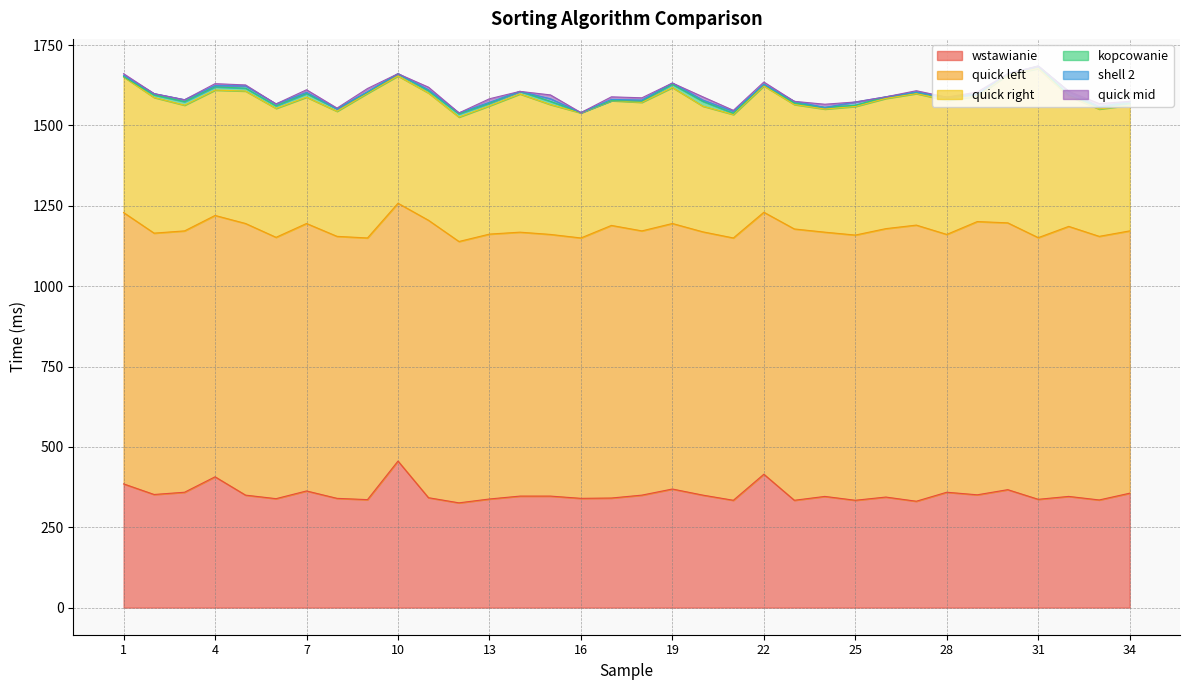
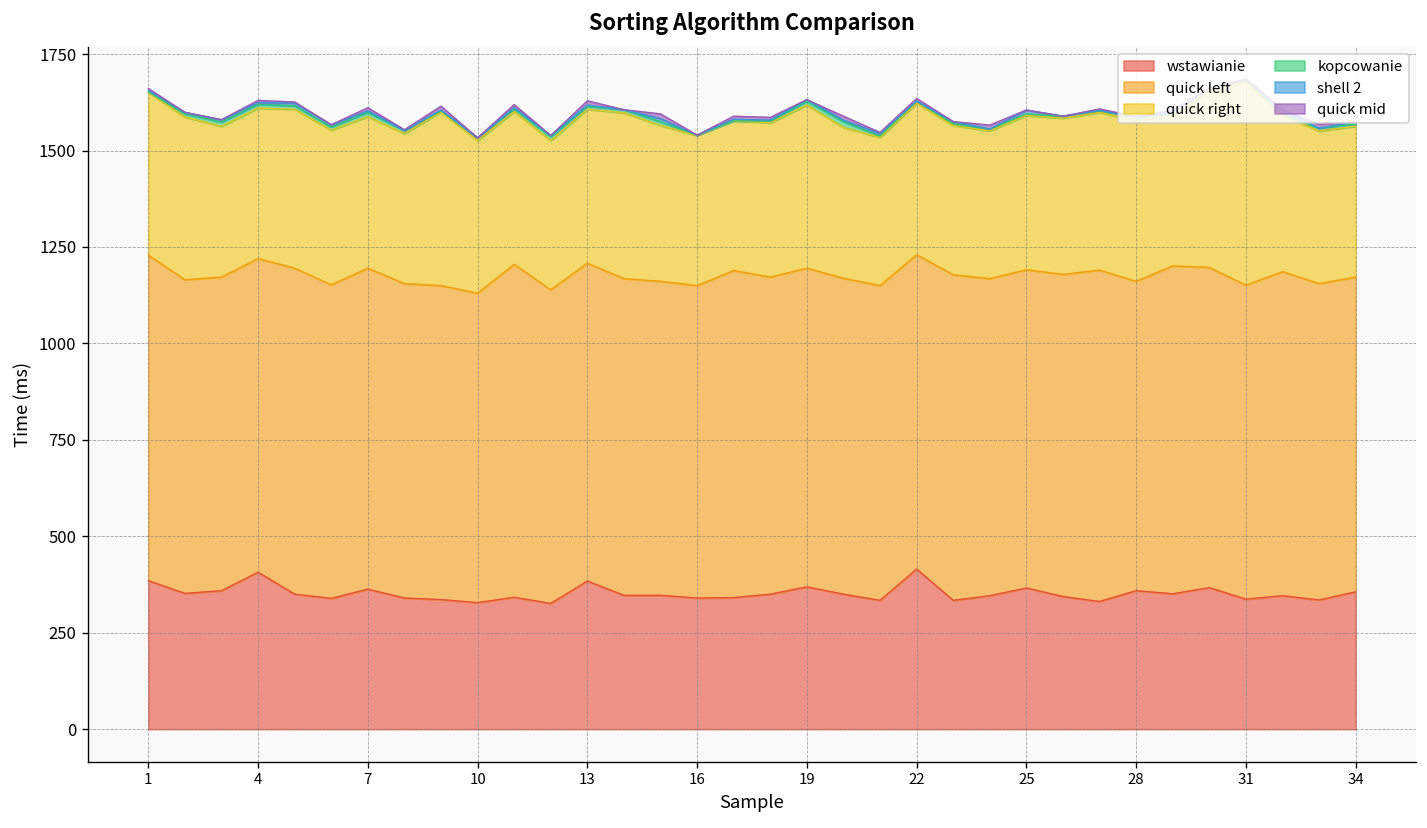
wstawianie, 10: 460 -> 330
wstawianie, 13: 340 -> 380
wstawianie, 25: 330 -> 370
